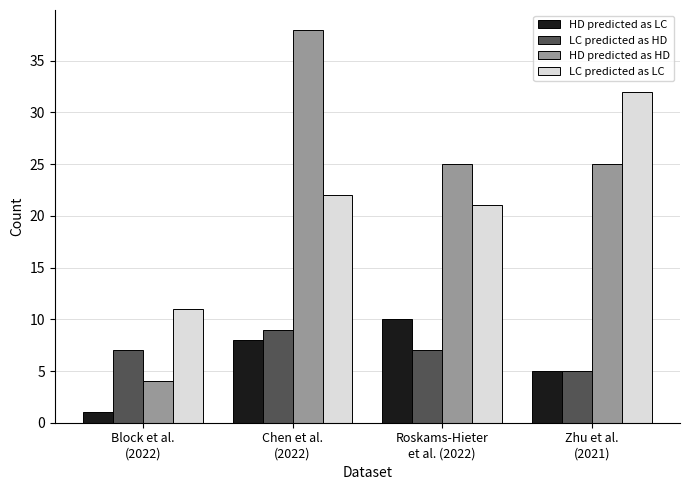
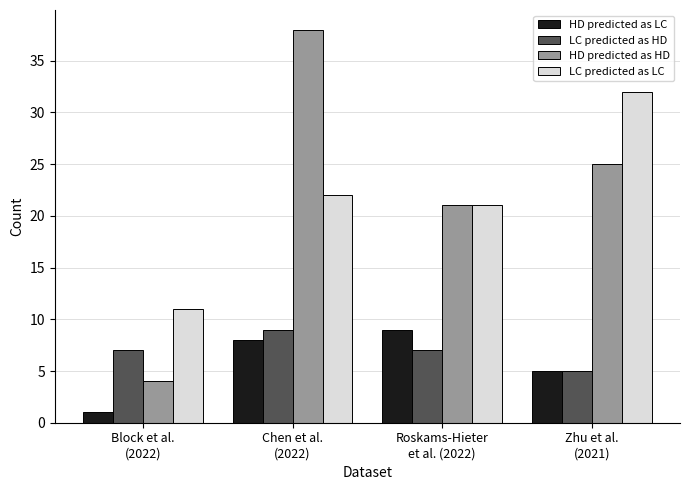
HD predicted as LC, Roskams-Hieter et al. (2022): 10 -> 9
HD predicted as HD, Roskams-Hieter et al. (2022): 25 -> 21
